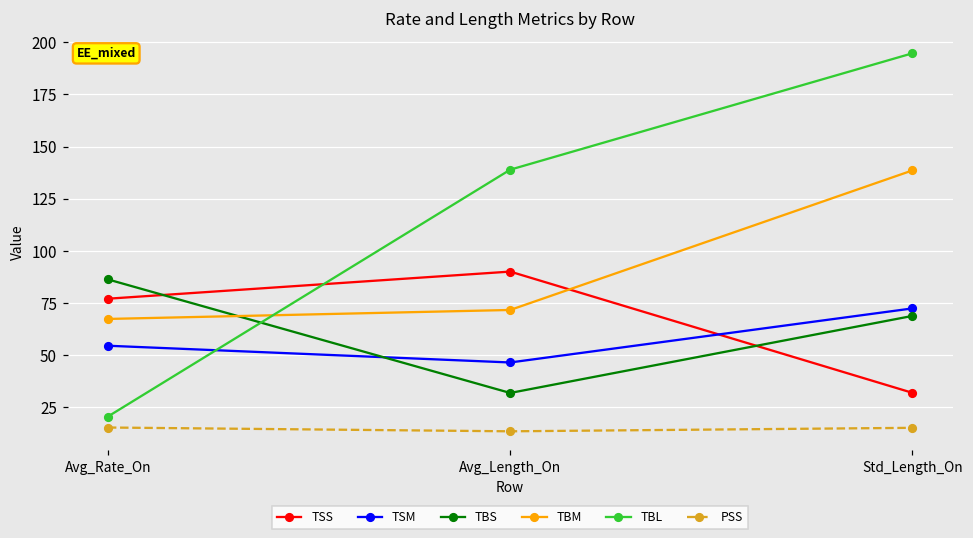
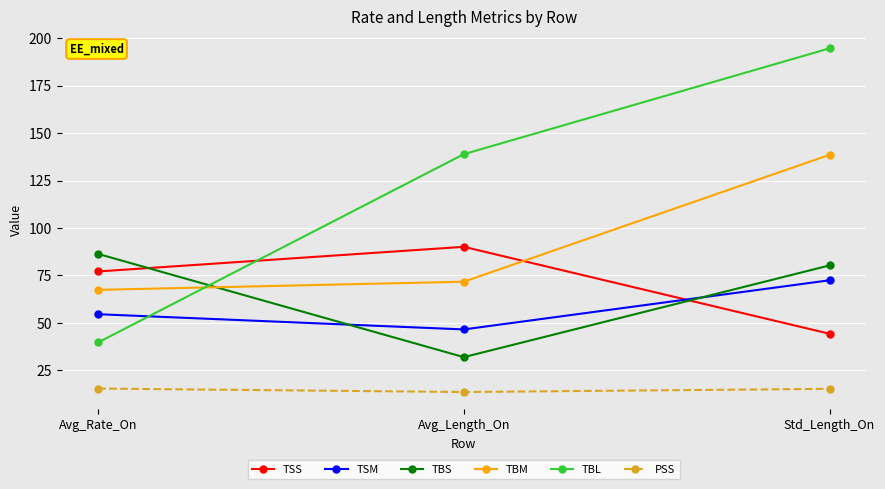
TBL, Avg_Rate_On: 21 -> 40
TSS, Std_Length_On: 32 -> 44
TBS, Std_Length_On: 69 -> 80
